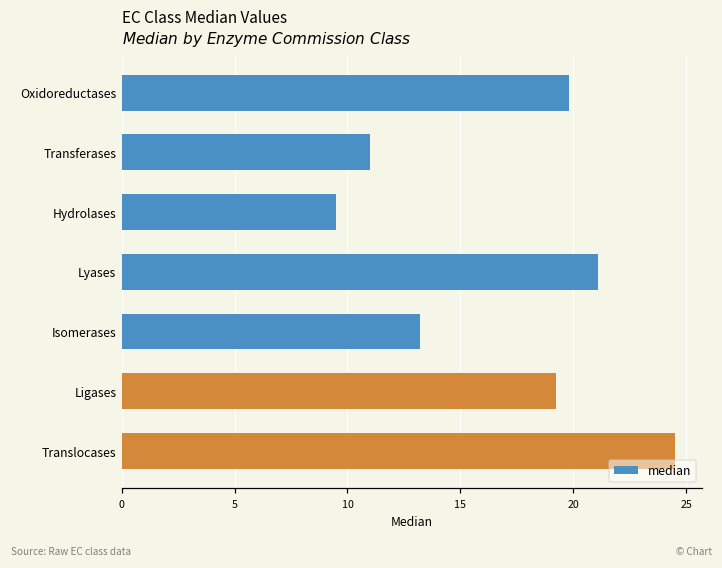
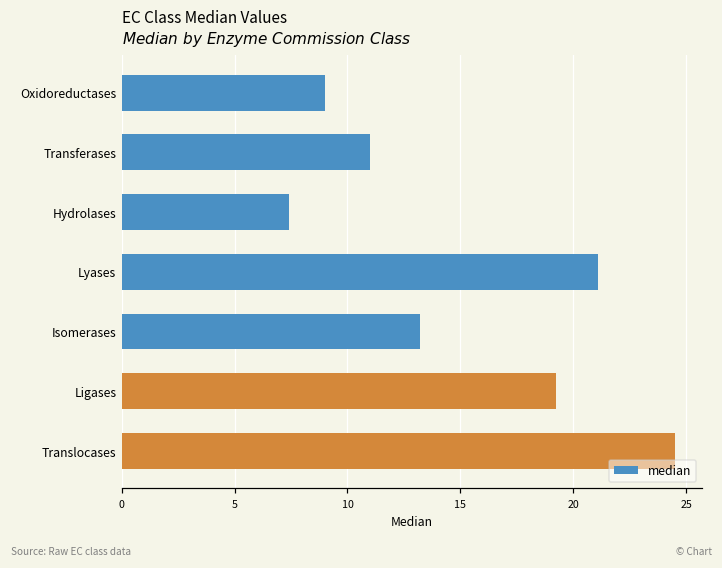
Oxidoreductases: 19.8 -> 9.0
Hydrolases: 9.5 -> 7.4
